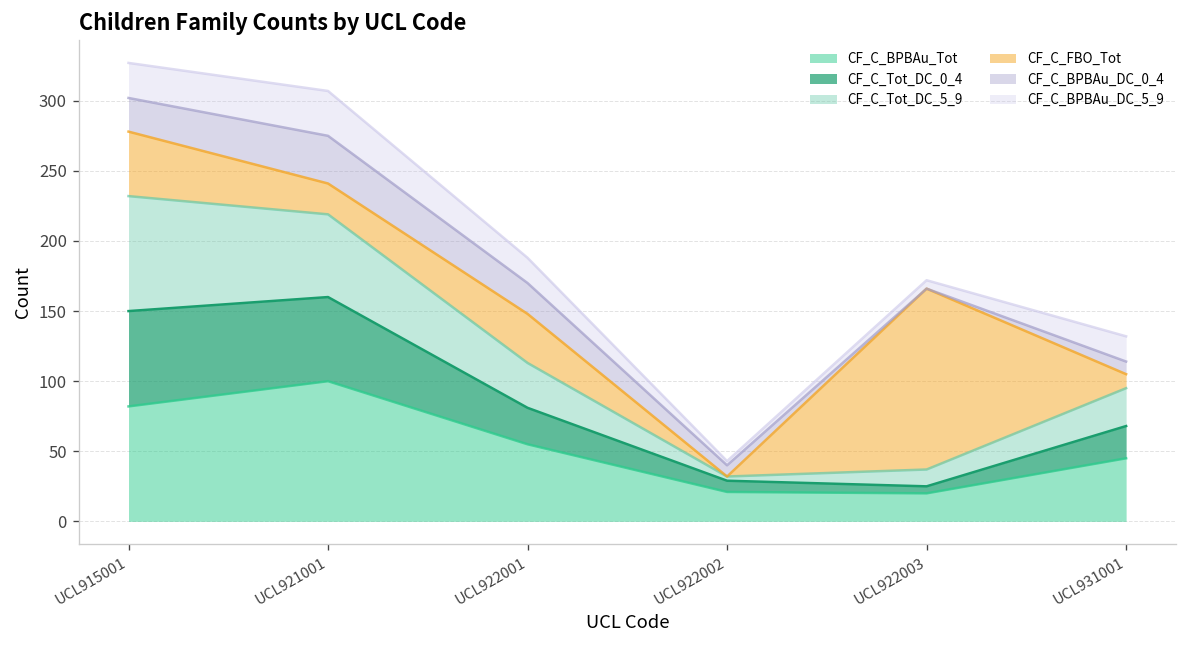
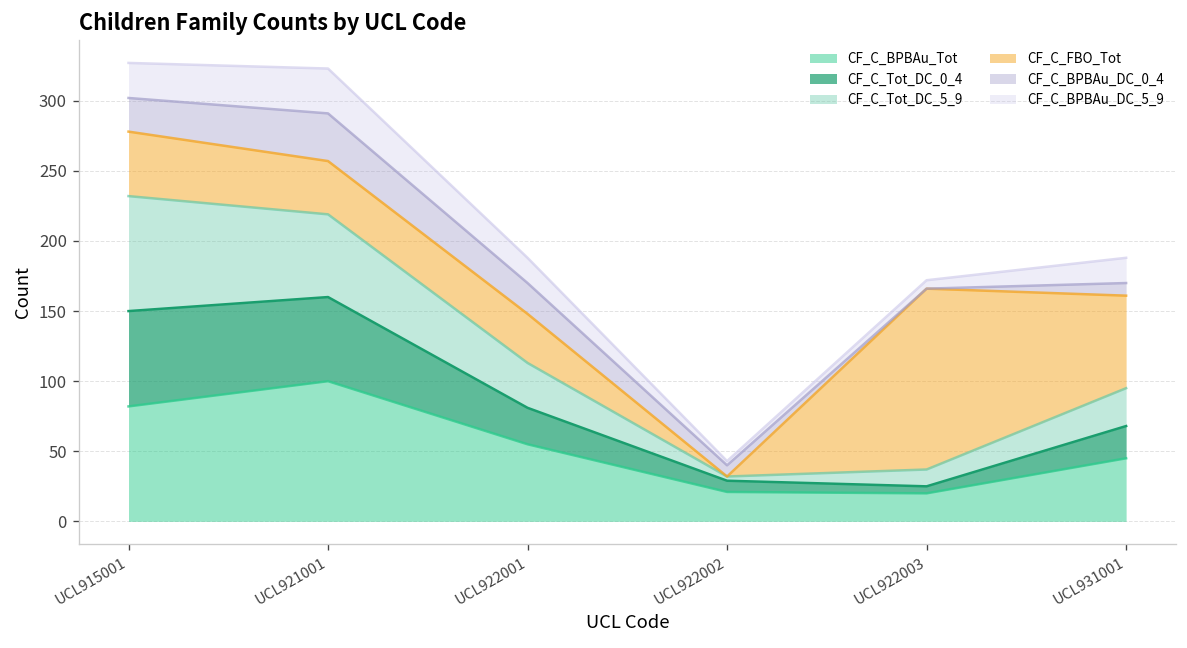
CF_C_FBO_Tot, UCL921001: 22 -> 38
CF_C_FBO_Tot, UCL931001: 10 -> 66
